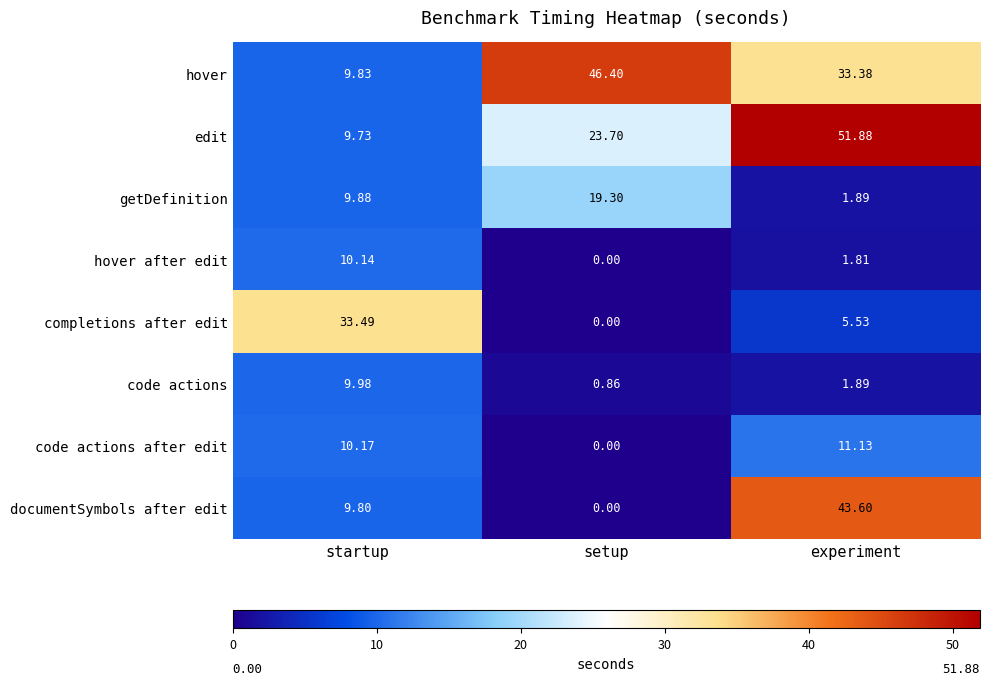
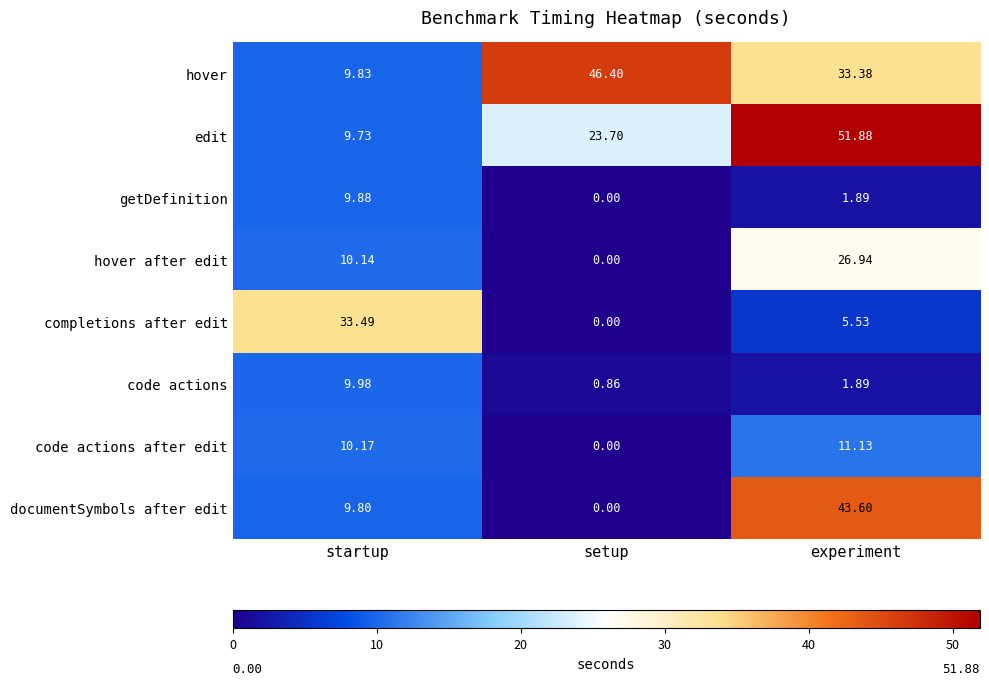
getDefinition, setup: 19.30 -> 0.00
hover after edit, experiment: 1.81 -> 26.94
